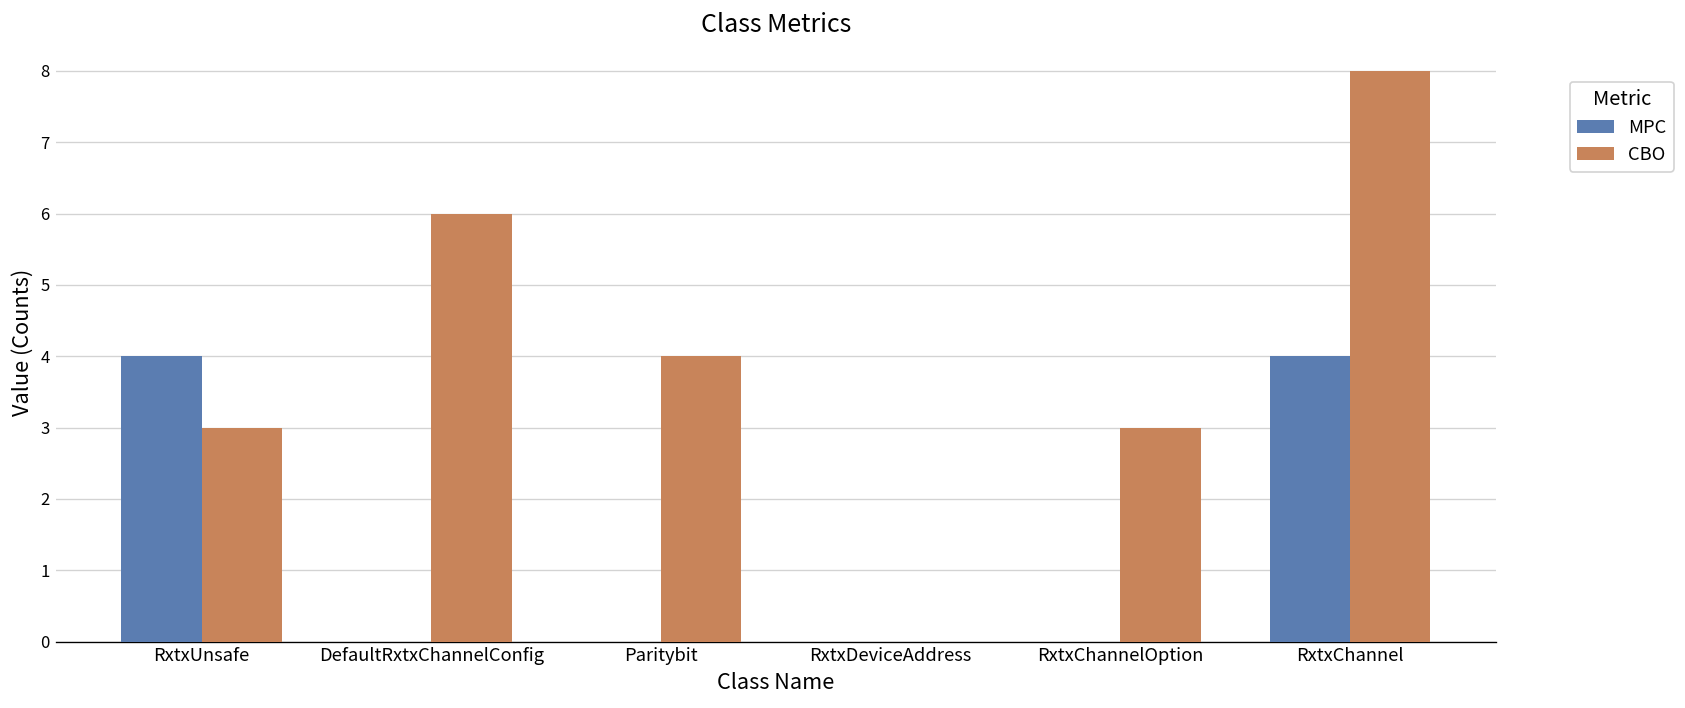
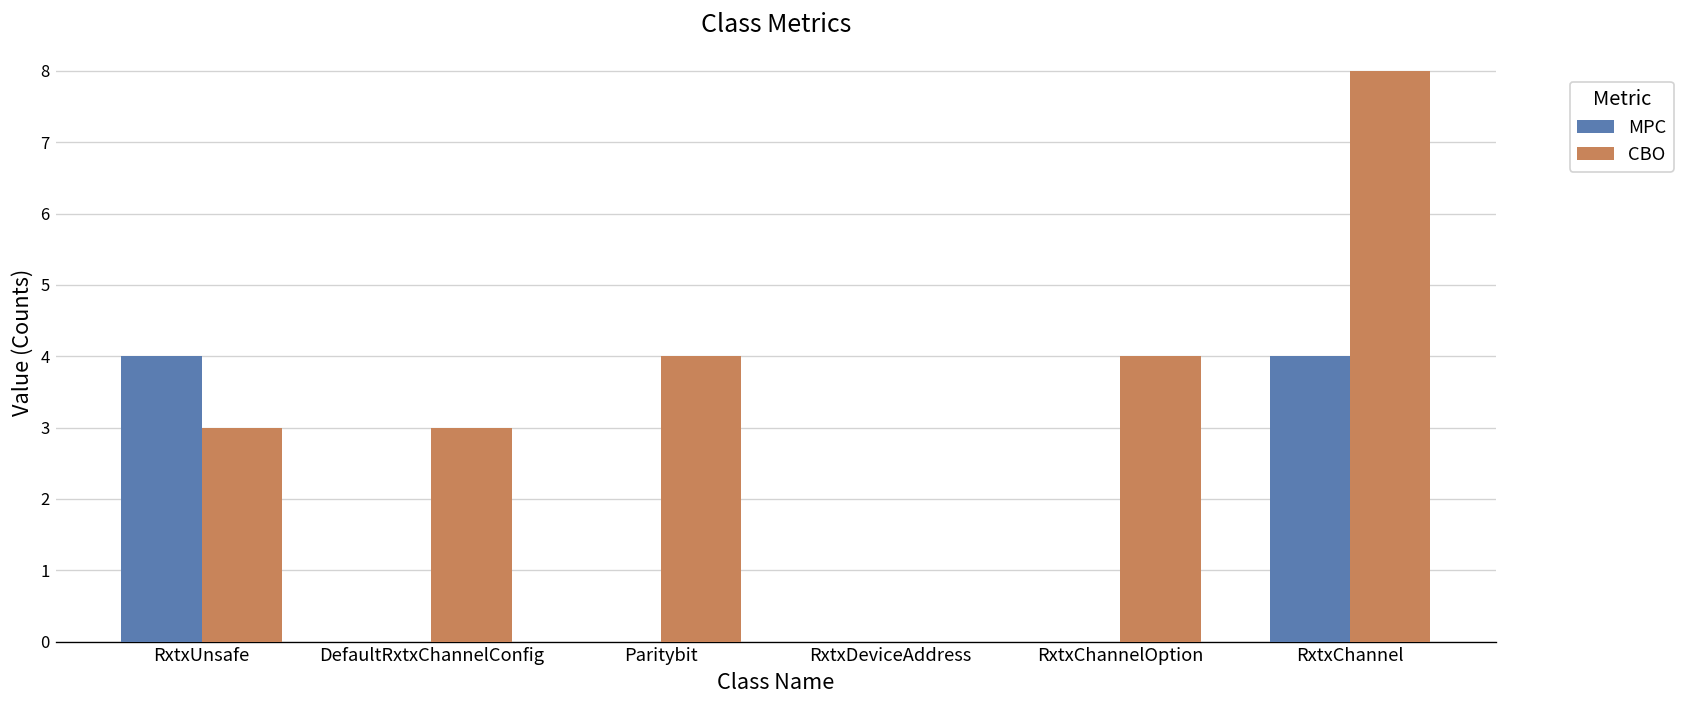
CBO, DefaultRxtxChannelConfig: 6 -> 3
CBO, RxtxChannelOption: 3 -> 4
